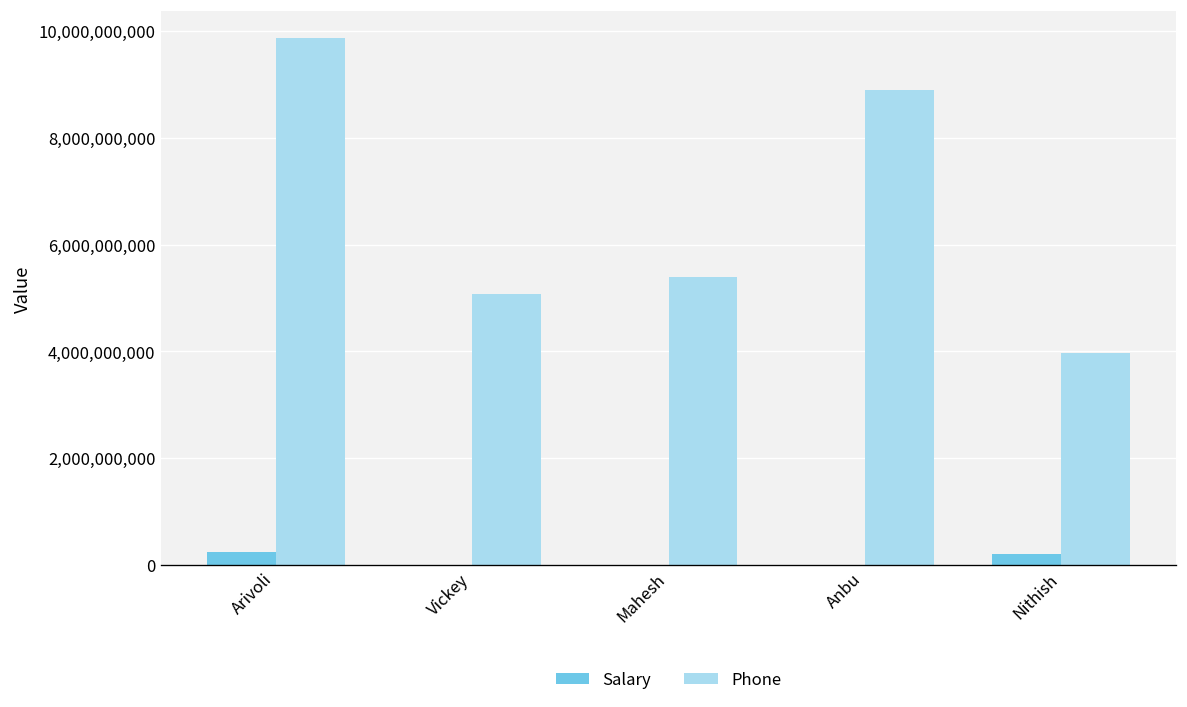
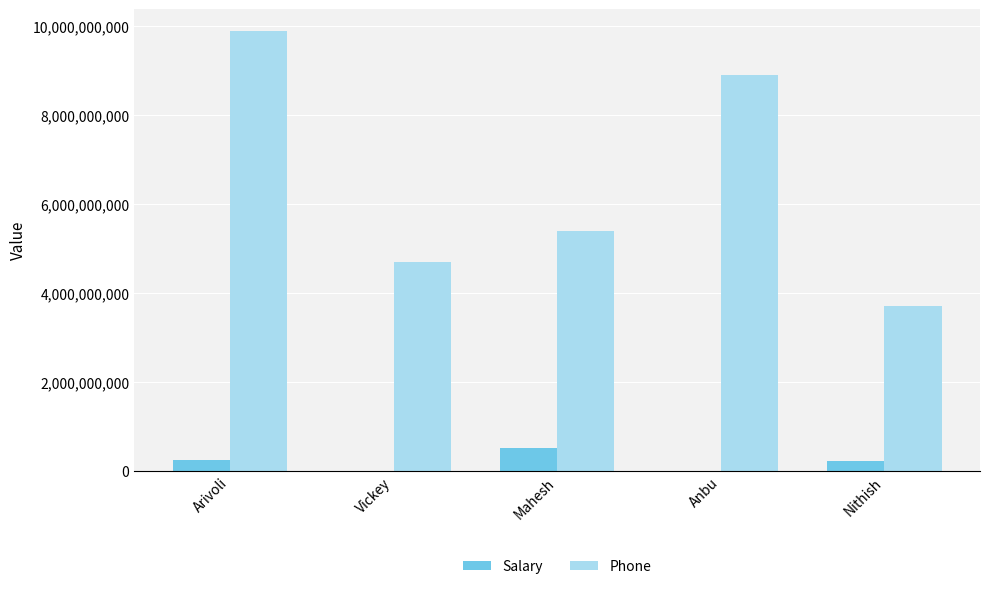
Phone, Vickey: 5,100,000,000 -> 4,700,000,000
Salary, Mahesh: 0 -> 500,000,000
Phone, Nithish: 4,000,000,000 -> 3,700,000,000
